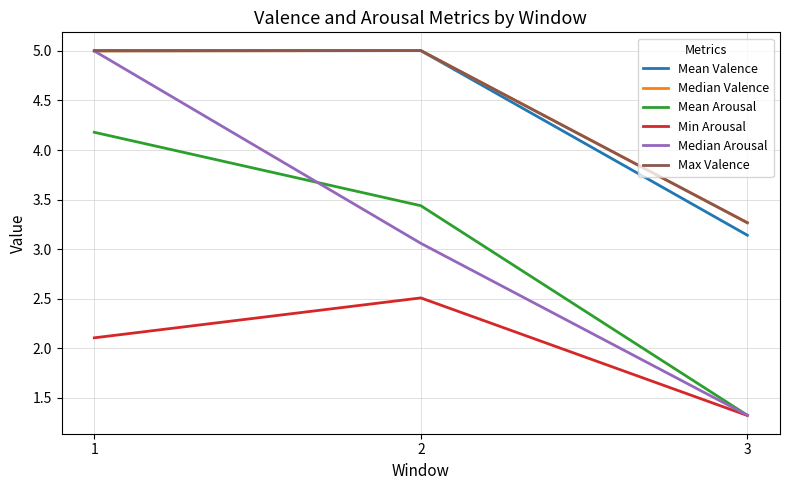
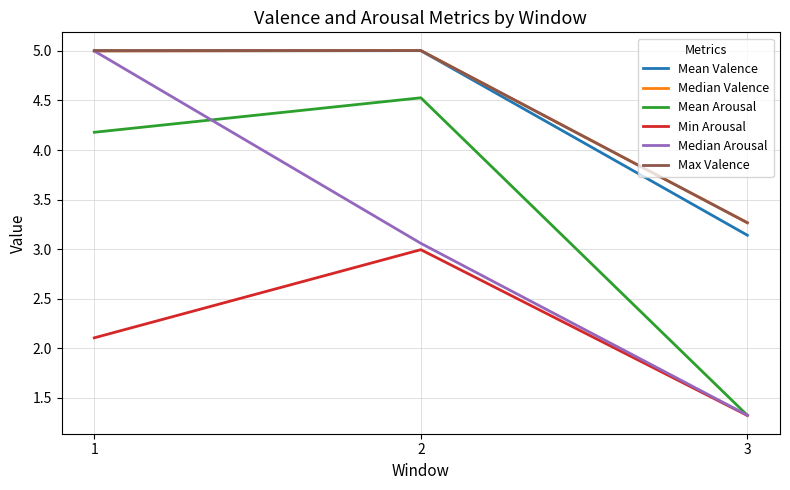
Mean Arousal, 2: 3.4 -> 4.5
Min Arousal, 2: 2.5 -> 3.0
